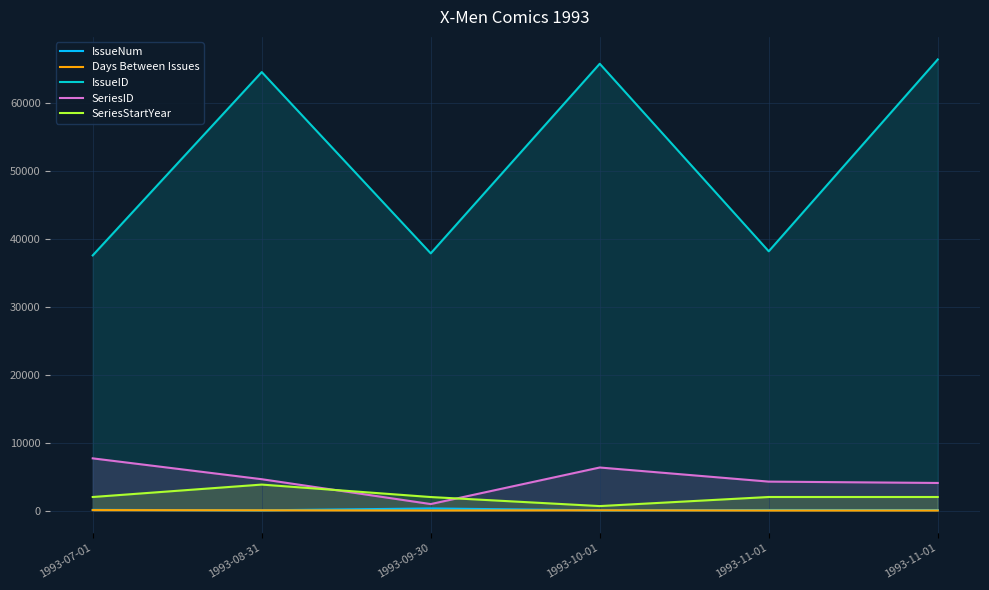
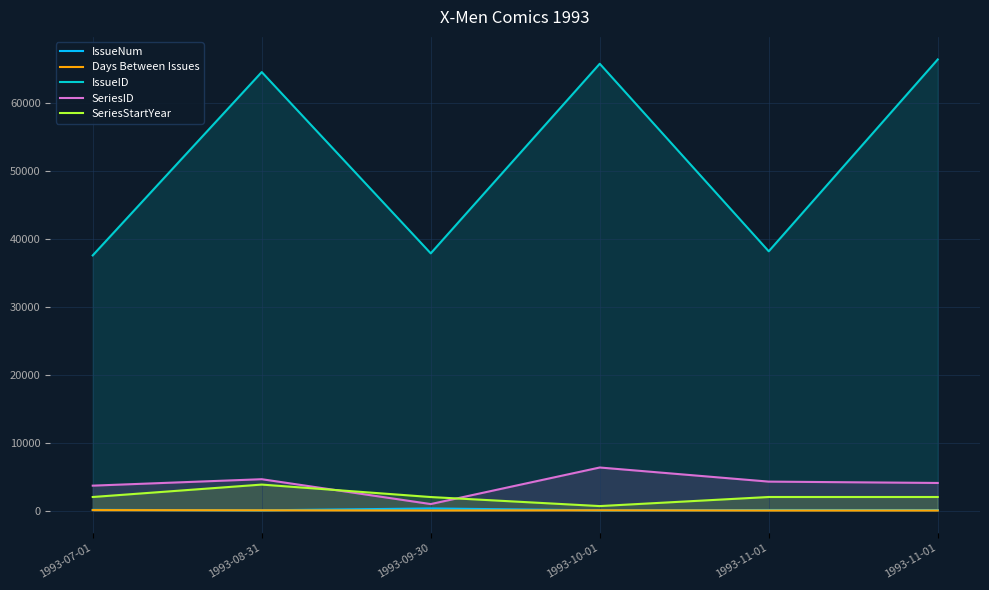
SeriesID, 1993-07-01: 8000 -> 4000
